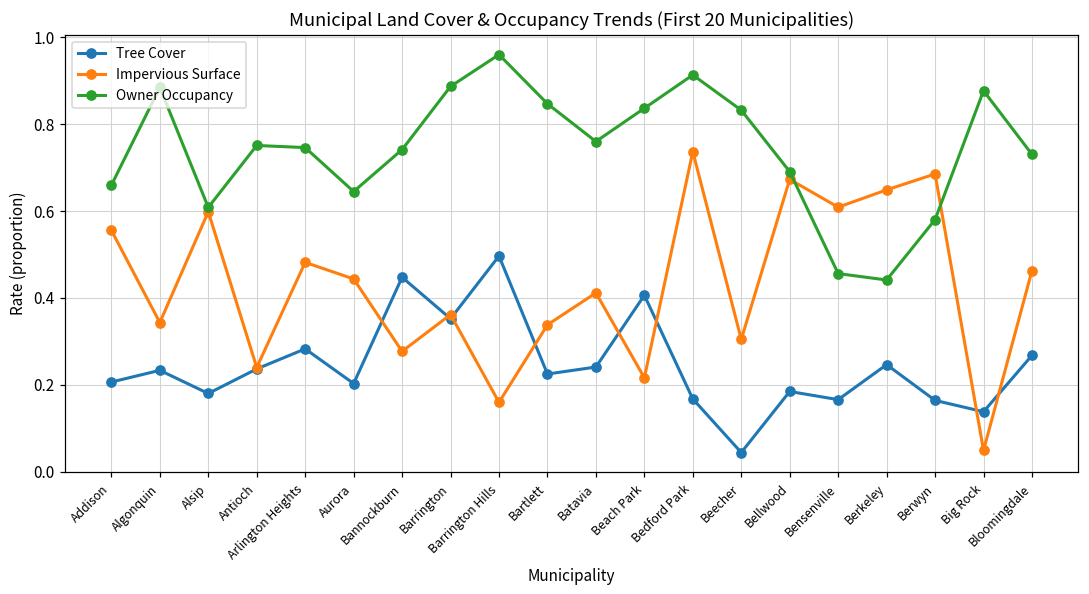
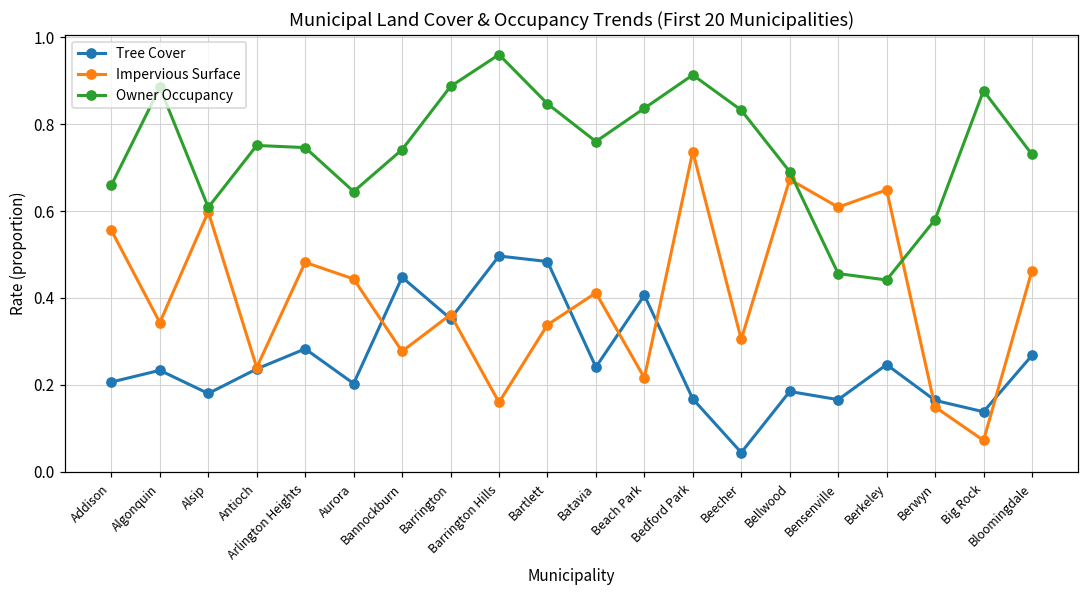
Tree Cover, Bartlett: 0.22 -> 0.48
Impervious Surface, Berwyn: 0.69 -> 0.15
Impervious Surface, Big Rock: 0.05 -> 0.07
